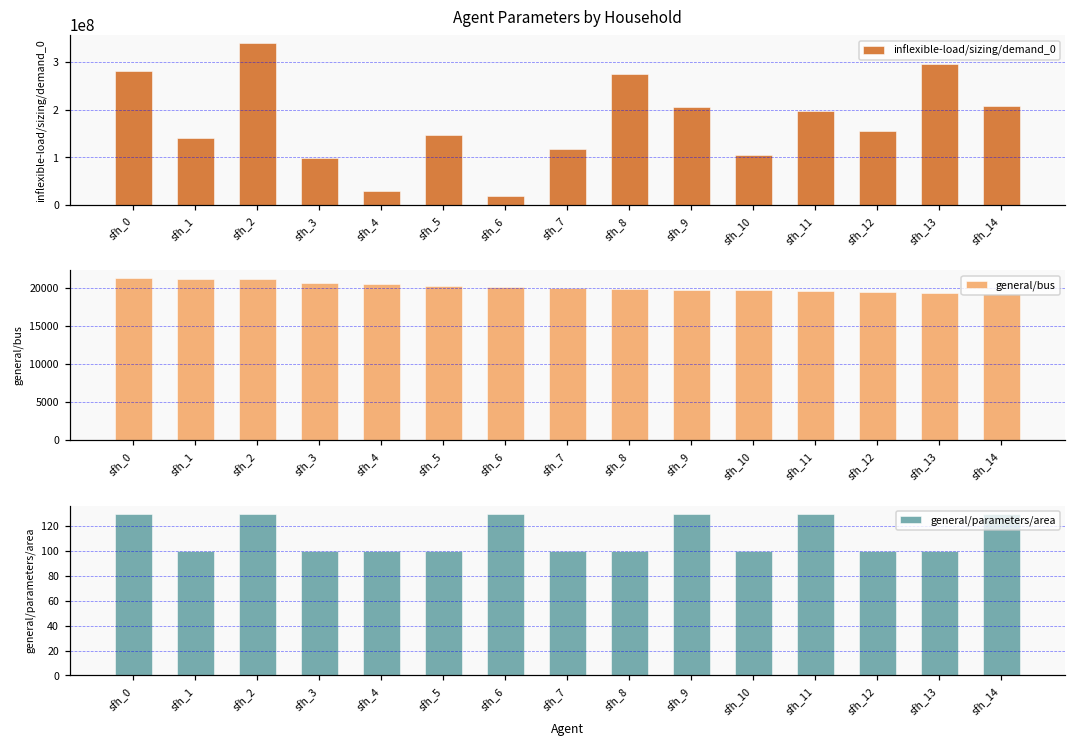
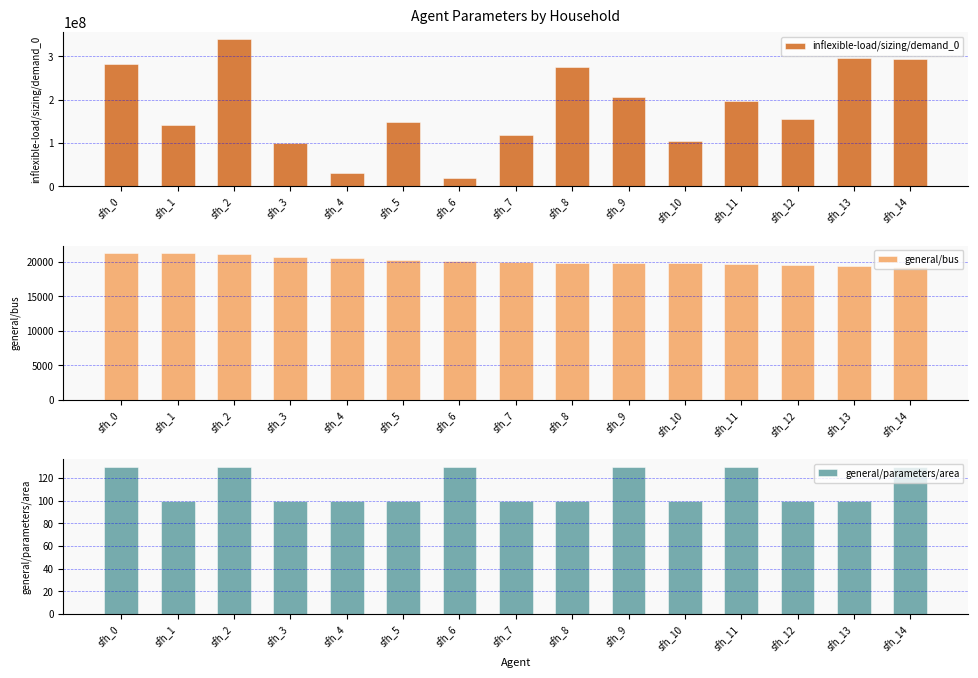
Agent Parameters by Household, sfh_14: 210000000 -> 290000000
